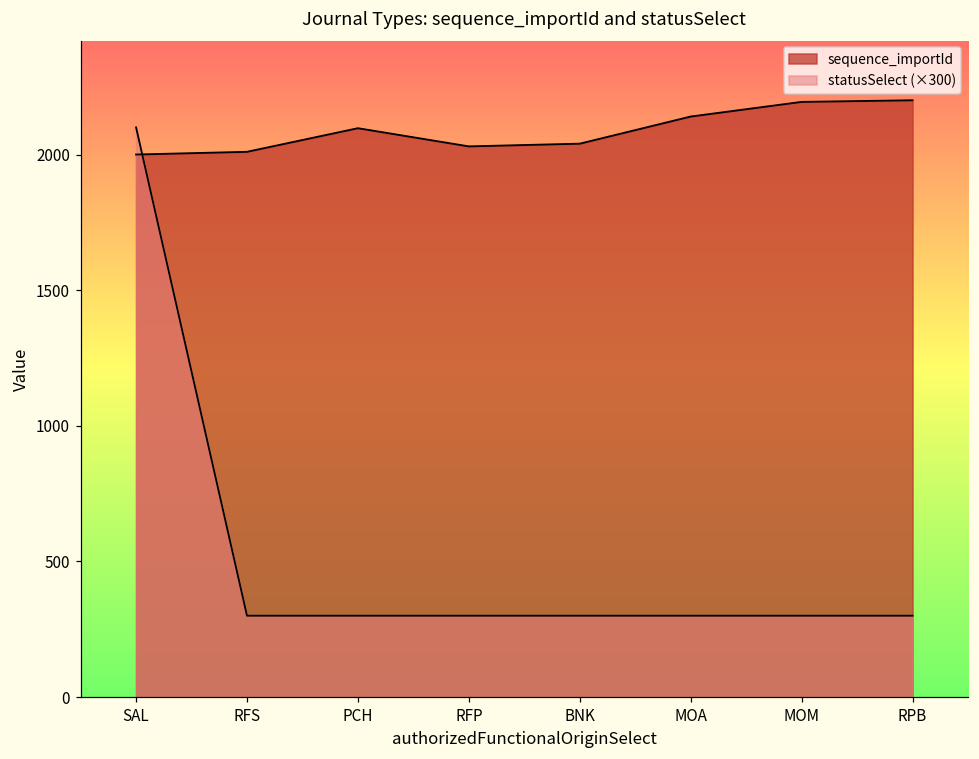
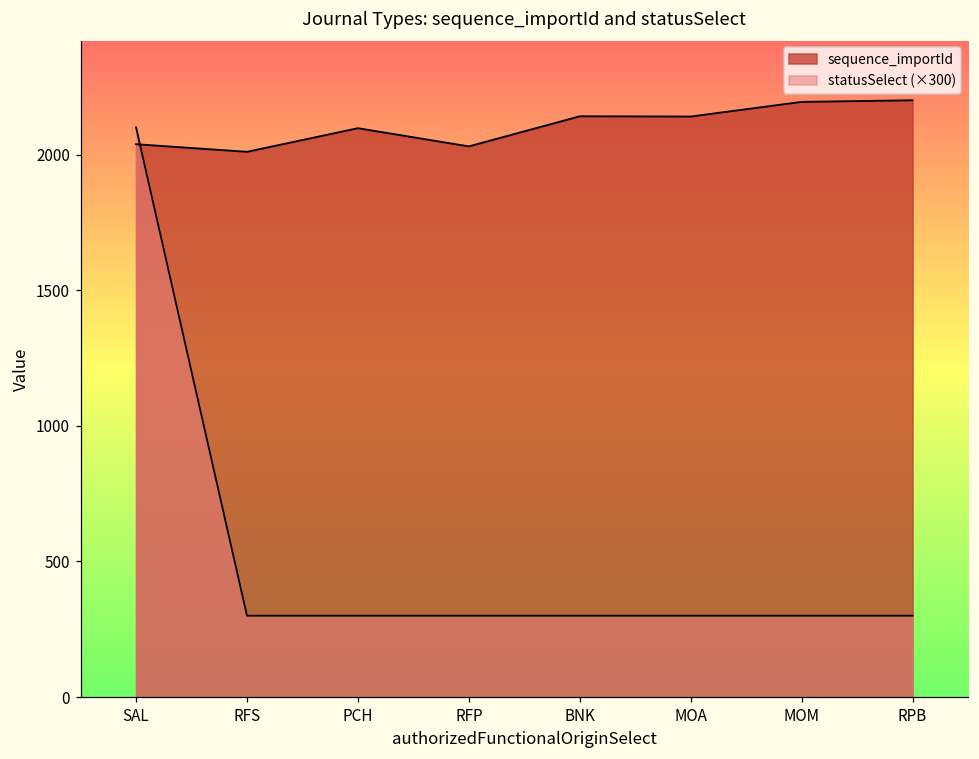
sequence_importId, SAL: 2000 -> 2040
sequence_importId, BNK: 2040 -> 2140
